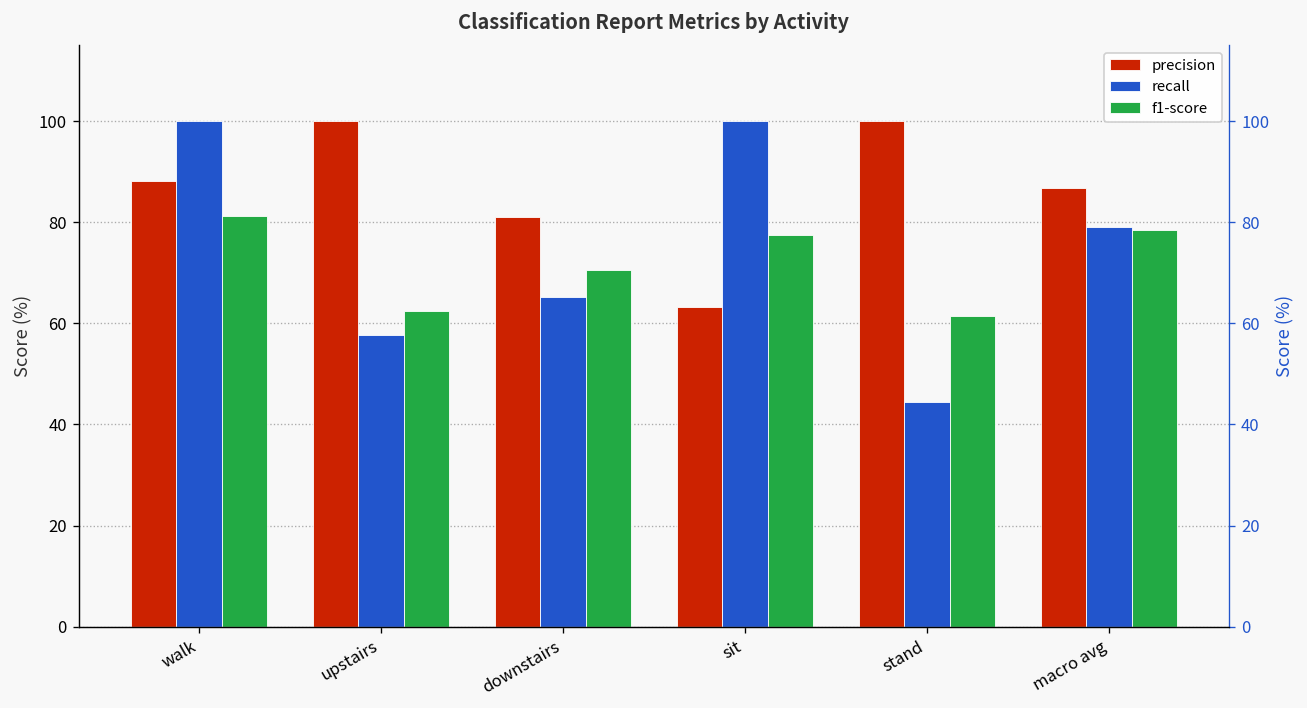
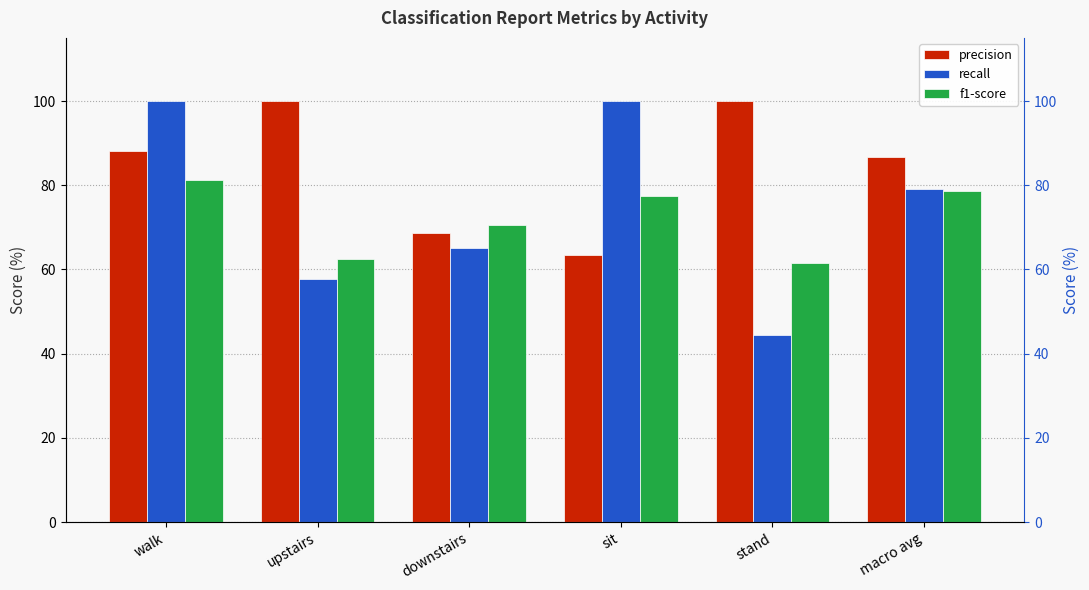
precision, downstairs: 81 -> 69
